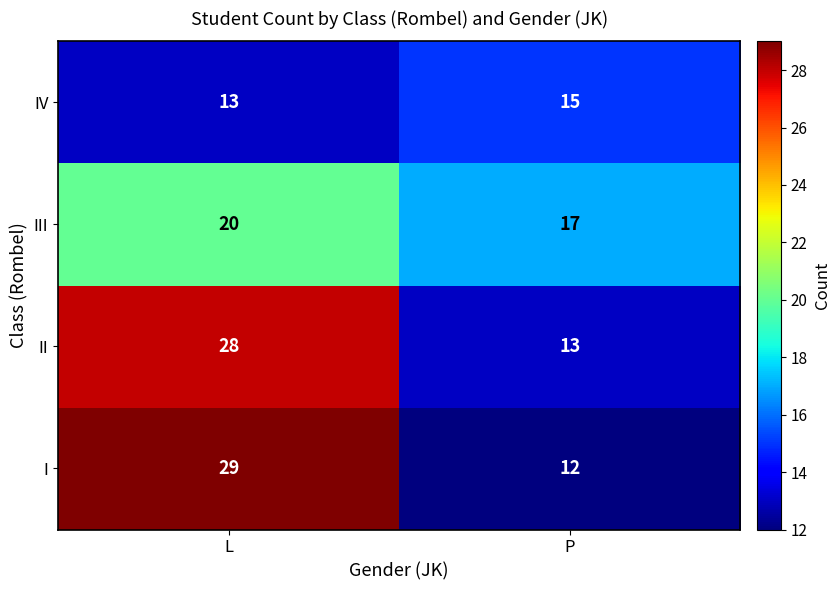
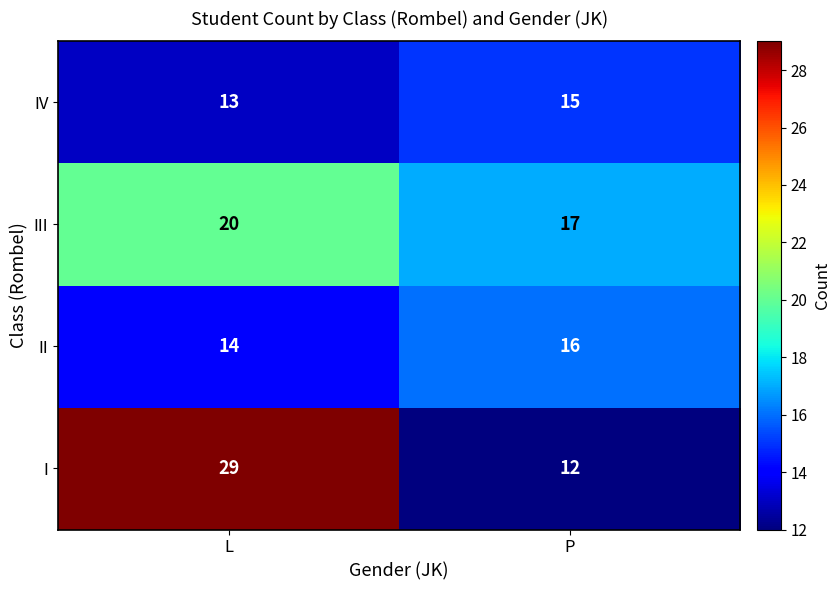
II, L: 28 -> 14
II, P: 13 -> 16
